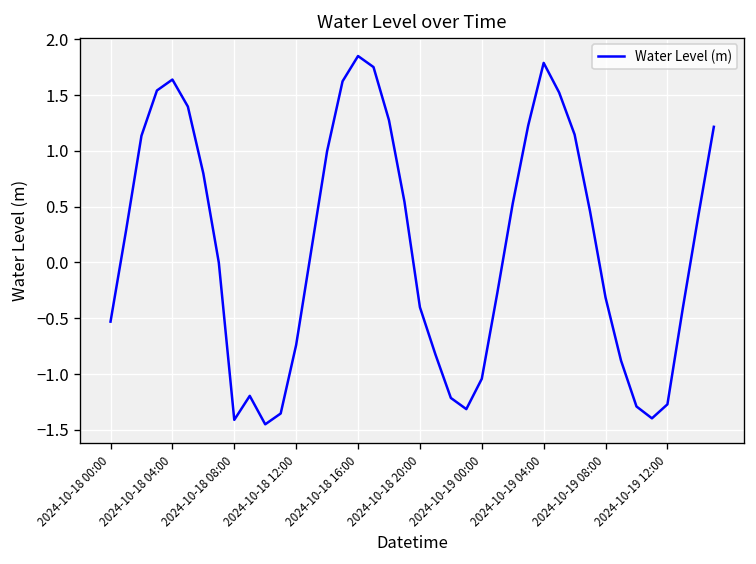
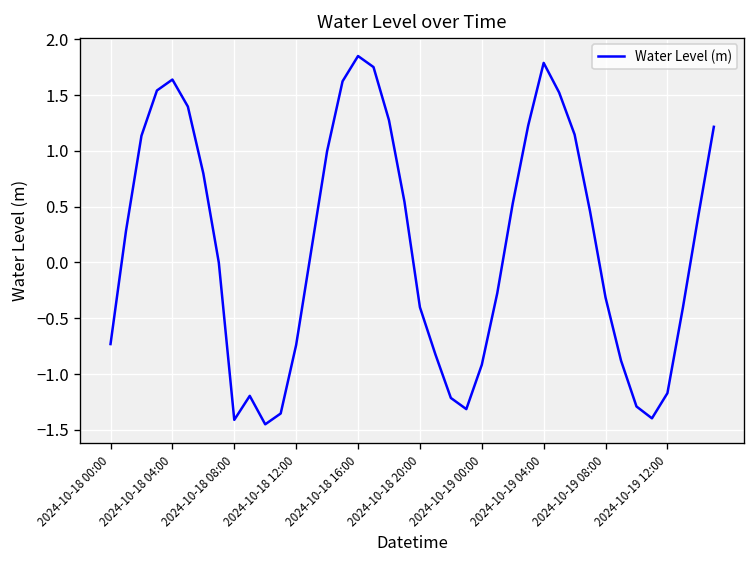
2024-10-18 00:00: -0.5 -> -0.7
2024-10-19 00:00: -1.0 -> -0.9
2024-10-19 12:00: -1.3 -> -1.2
